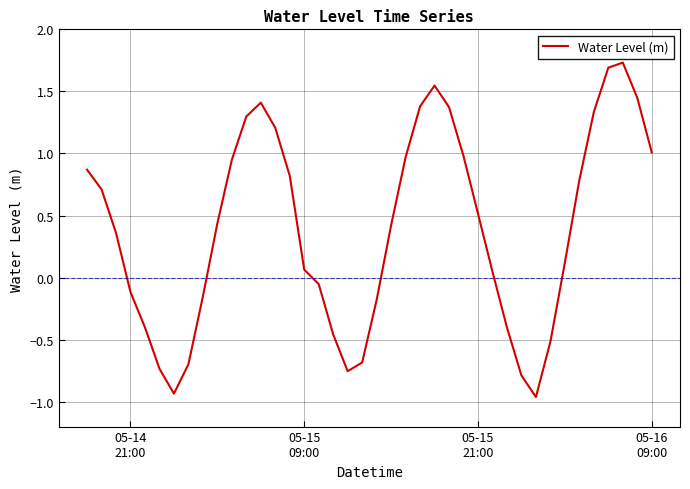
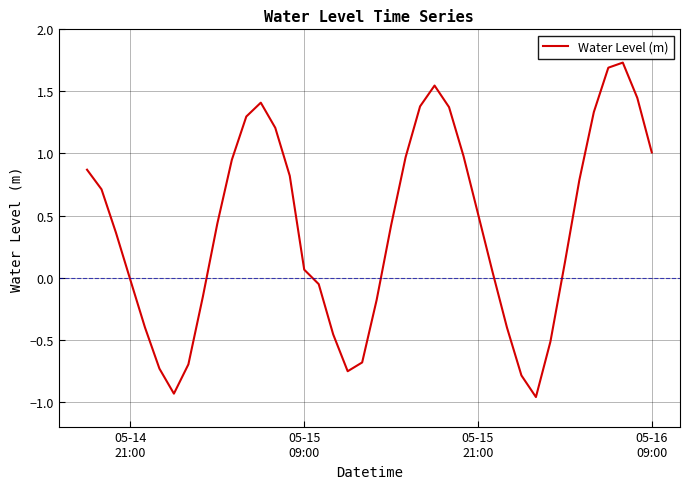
05-14 21:00: -0.12 -> -0.02
